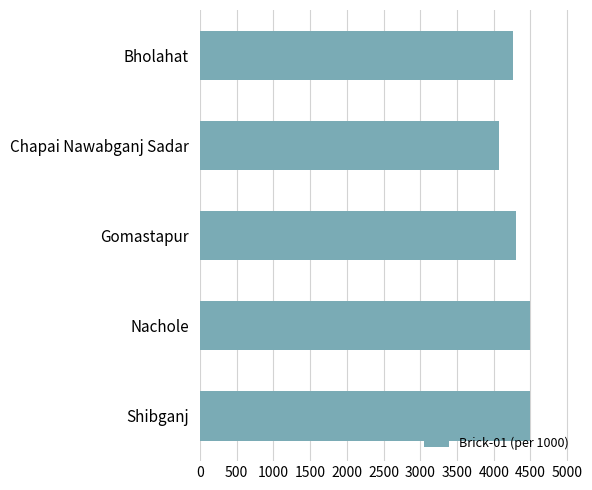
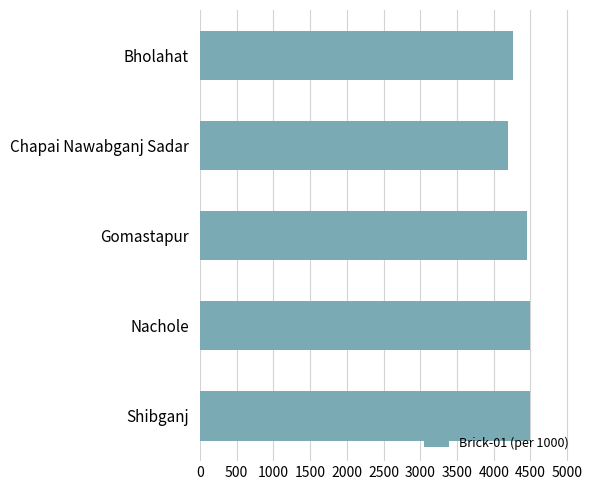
Chapai Nawabganj Sadar: 4100 -> 4200
Gomastapur: 4300 -> 4500
